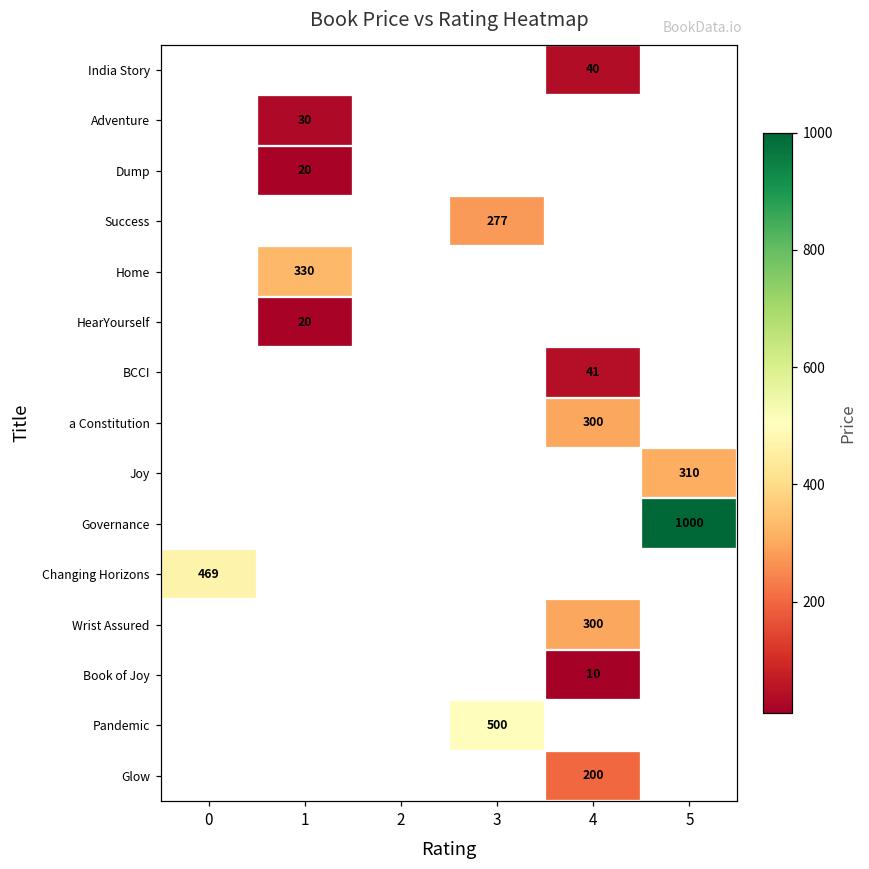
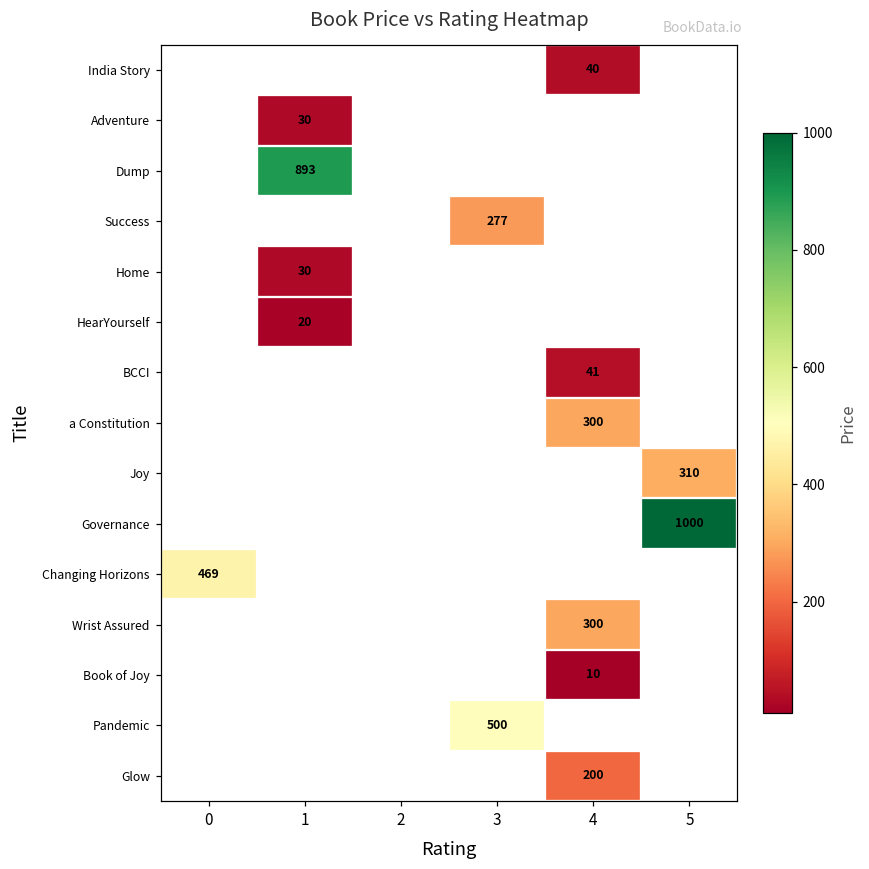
Dump, 1: 20 -> 893
Home, 1: 330 -> 30
